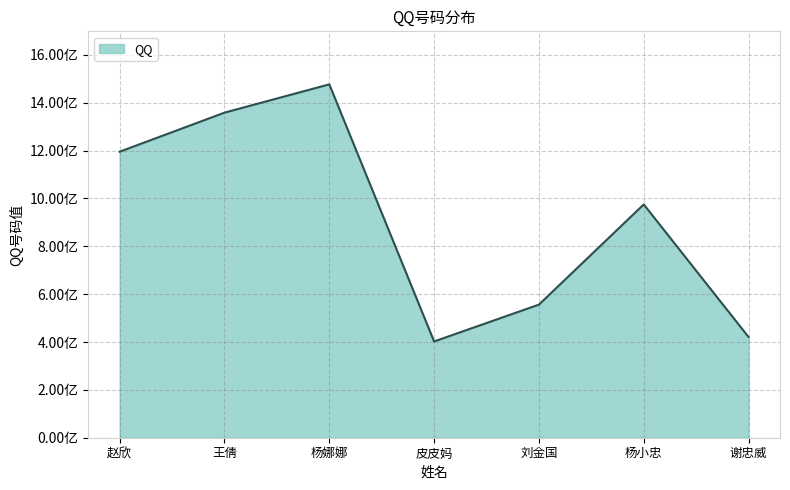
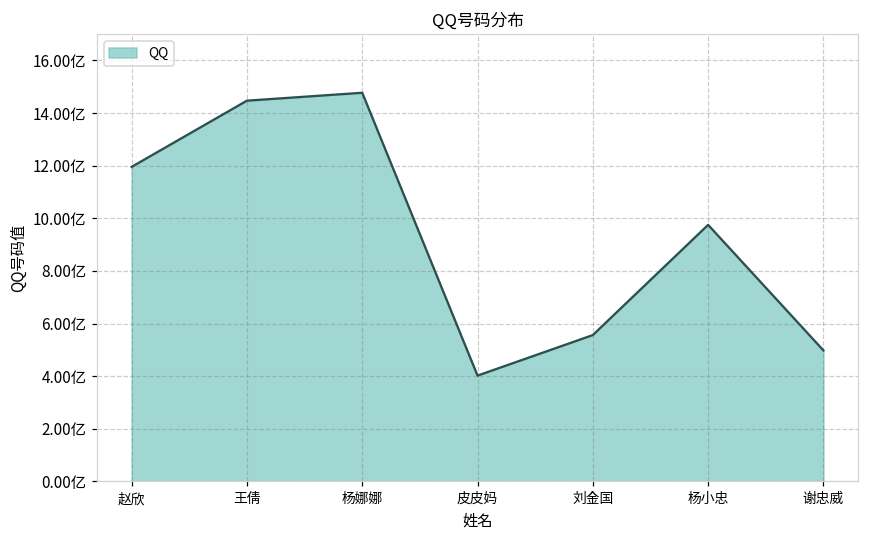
王倩: 13.6亿 -> 14.5亿
谢忠威: 4.2亿 -> 5.0亿
